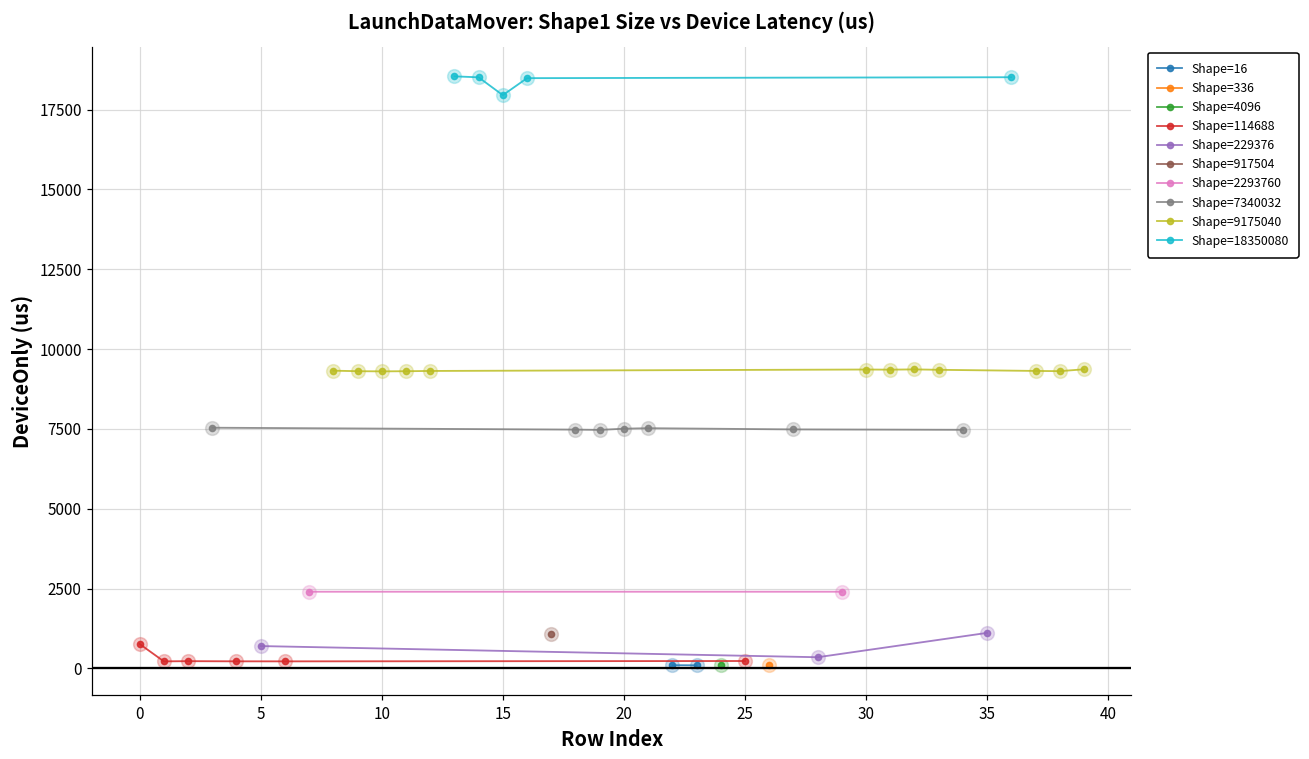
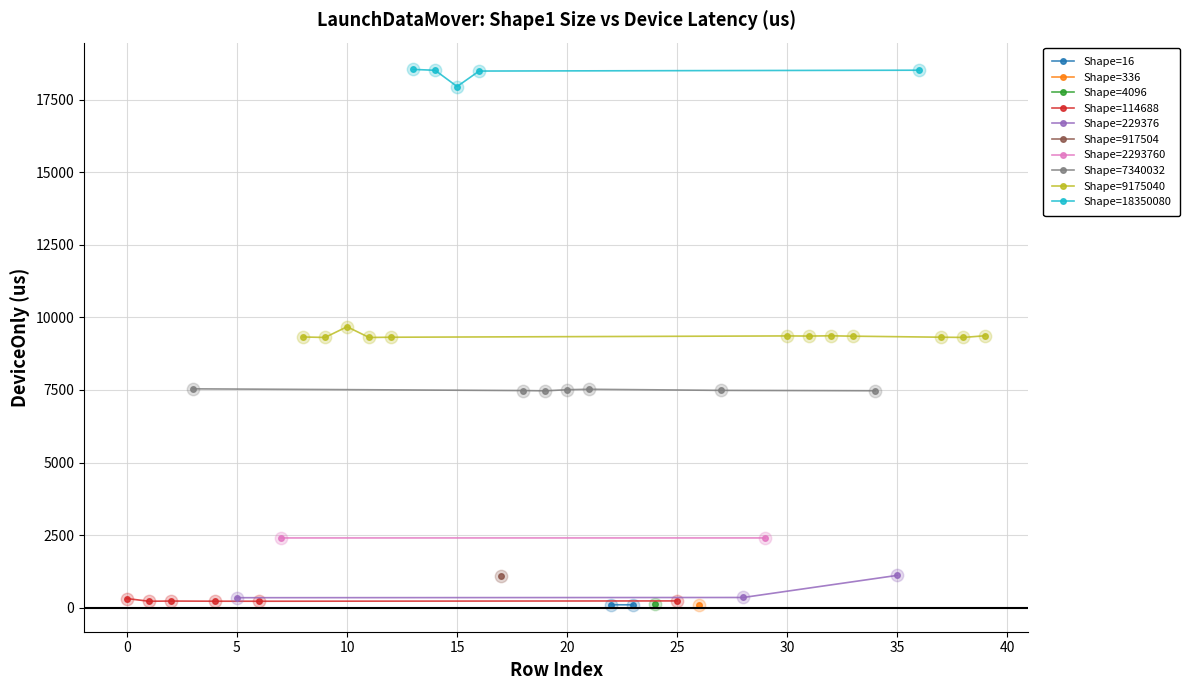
Shape=114688, 0: 800 -> 300
Shape=229376, 5: 700 -> 300
Shape=9175040, 10: 9300 -> 9700
